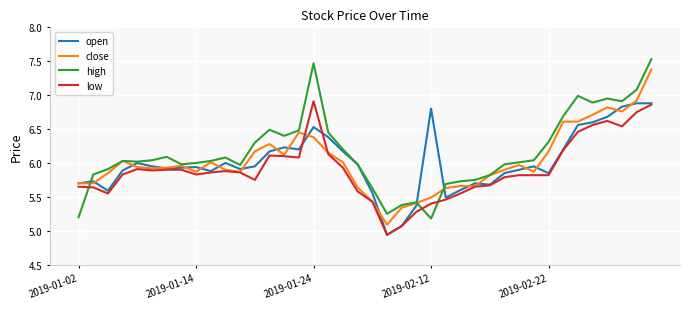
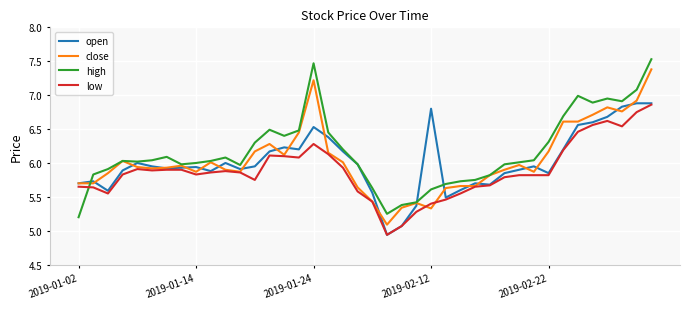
close, 2019-01-24: 6.4 -> 7.2
low, 2019-01-24: 6.9 -> 6.3
close, 2019-02-12: 5.5 -> 5.3
high, 2019-02-12: 5.2 -> 5.6
